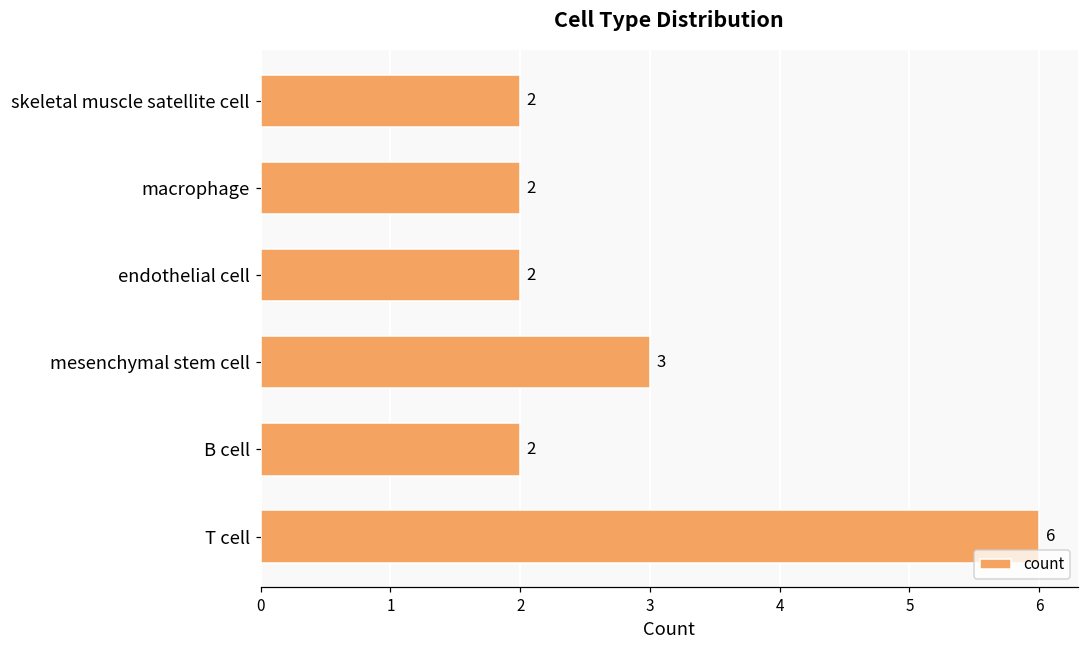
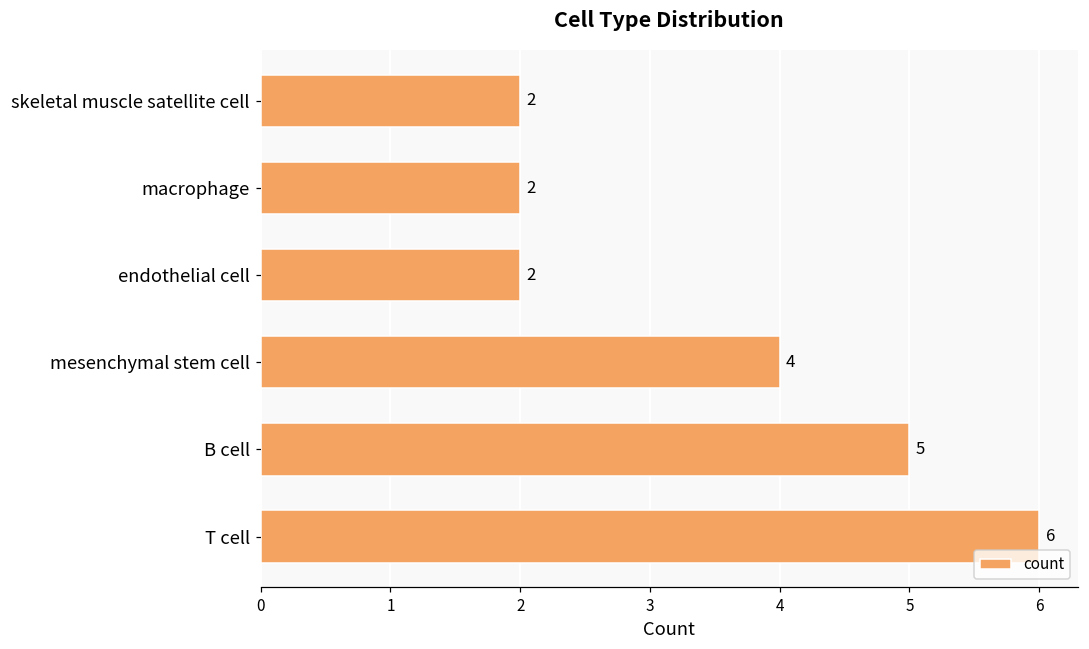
mesenchymal stem cell: 3 -> 4
B cell: 2 -> 5
